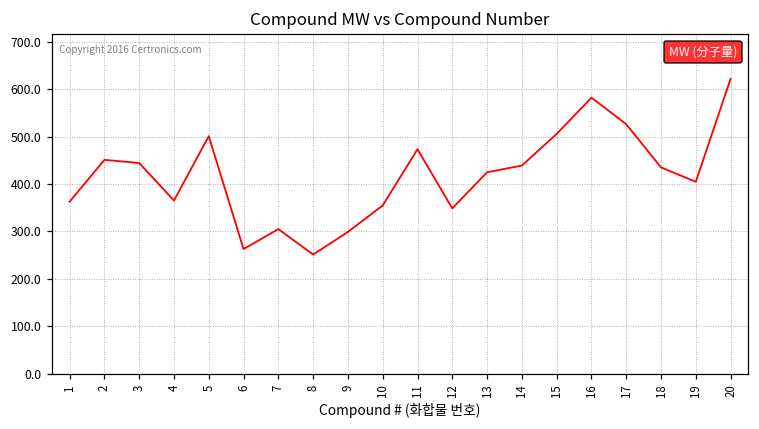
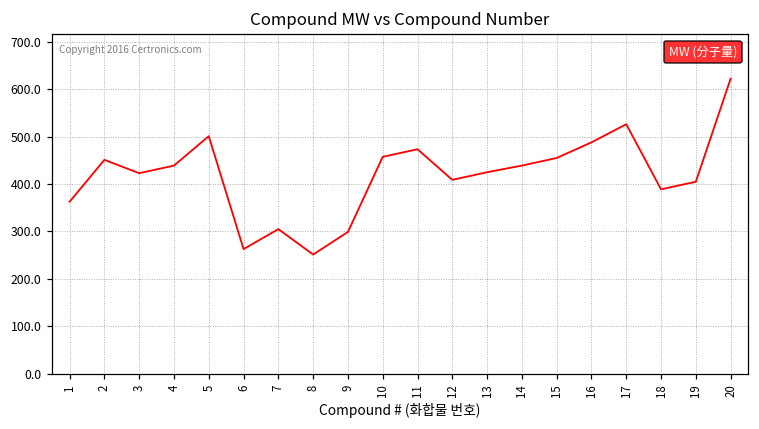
3: 440 -> 420
4: 370 -> 440
10: 350 -> 460
12: 350 -> 410
15: 510 -> 450
16: 580 -> 490
18: 430 -> 390
